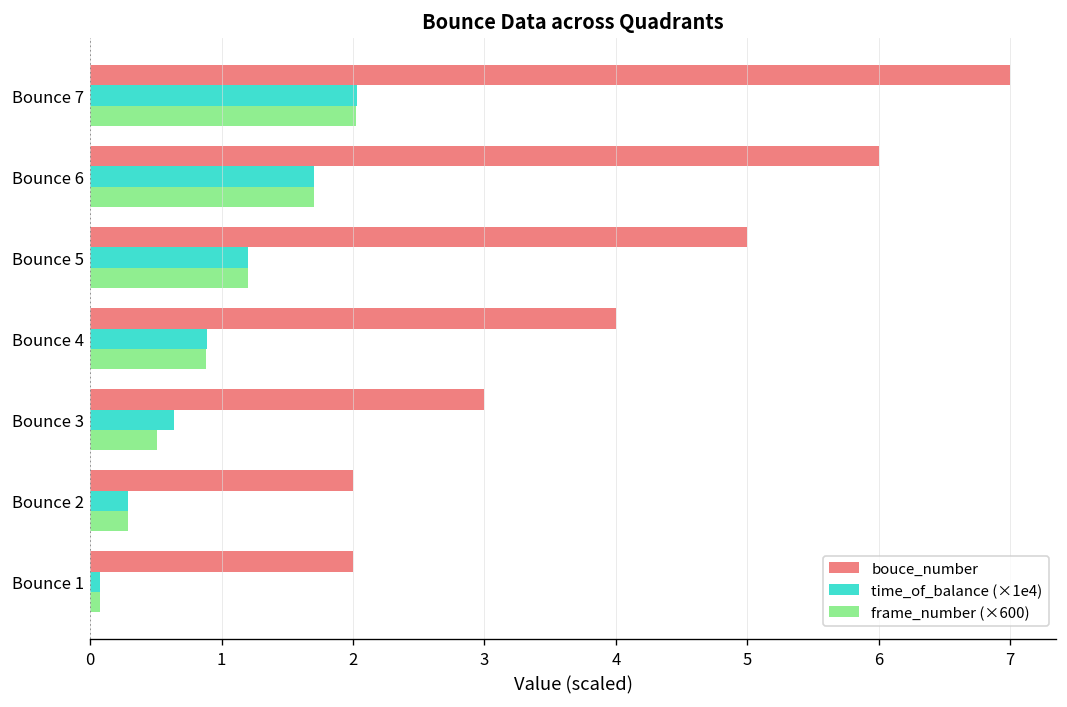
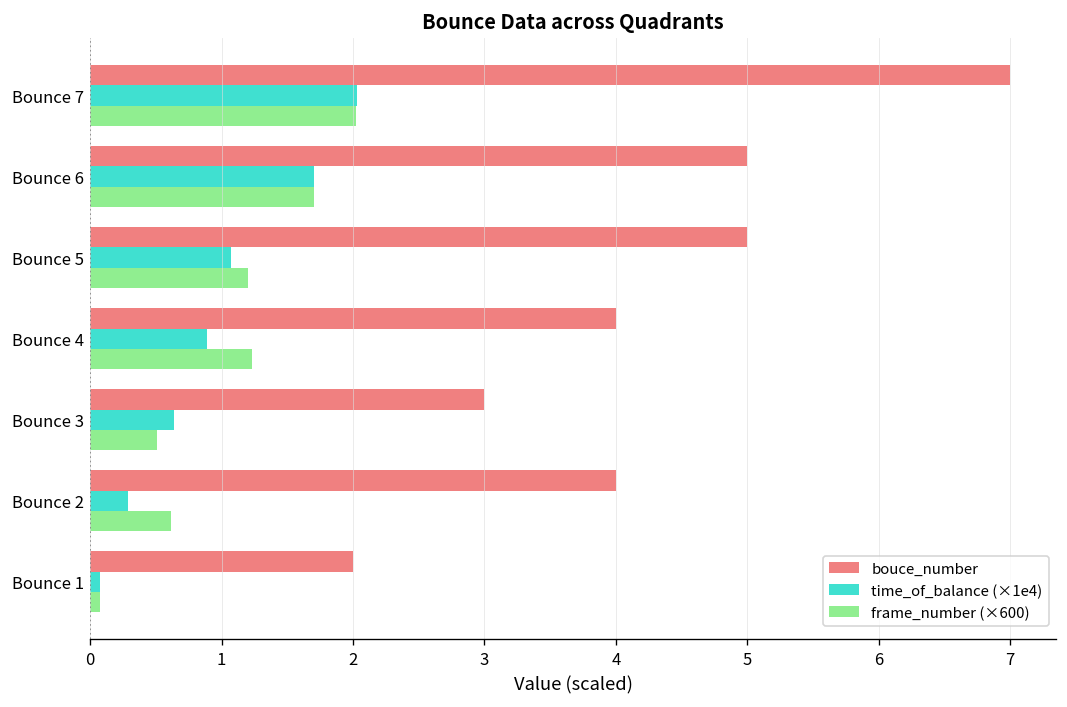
bouce_number, Bounce 6: 6 -> 5
time_of_balance (×1e4), Bounce 5: 1.20 -> 1.07
frame_number (×600), Bounce 4: 0.89 -> 1.23
bouce_number, Bounce 2: 2 -> 4
frame_number (×600), Bounce 2: 0.29 -> 0.61
